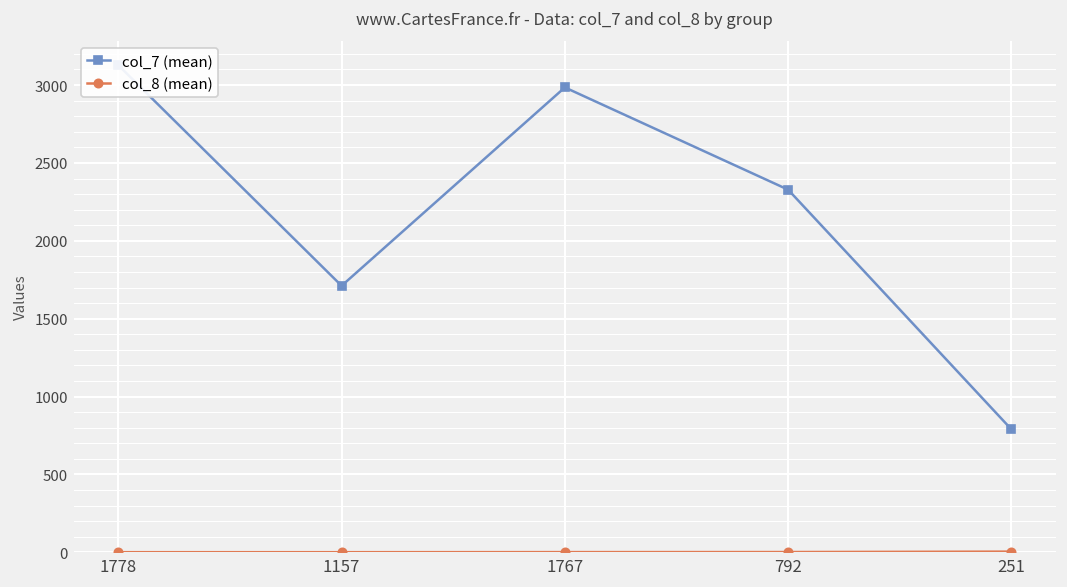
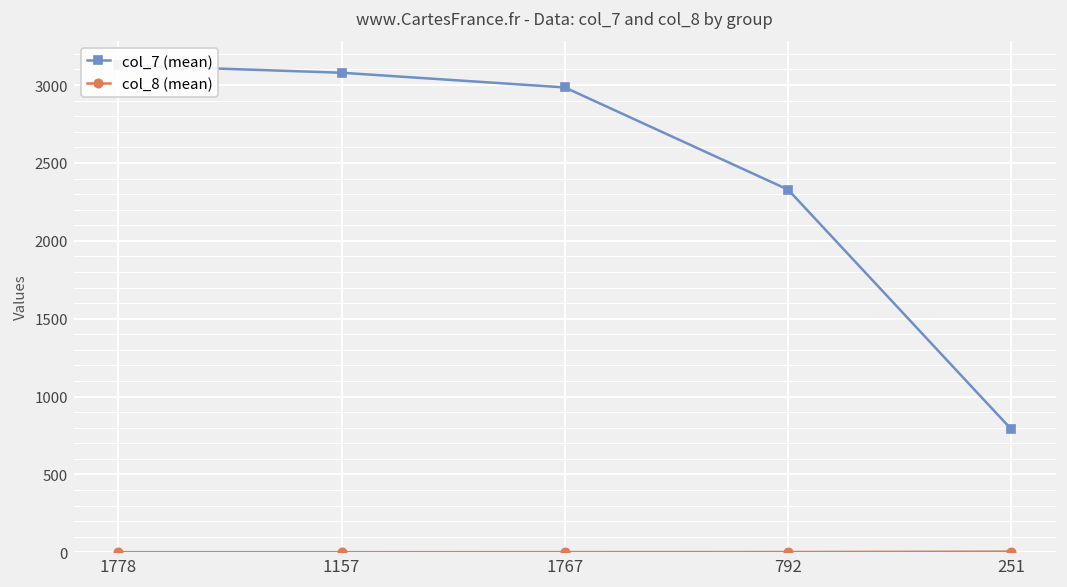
col_7 (mean), 1157: 1710 -> 3080
